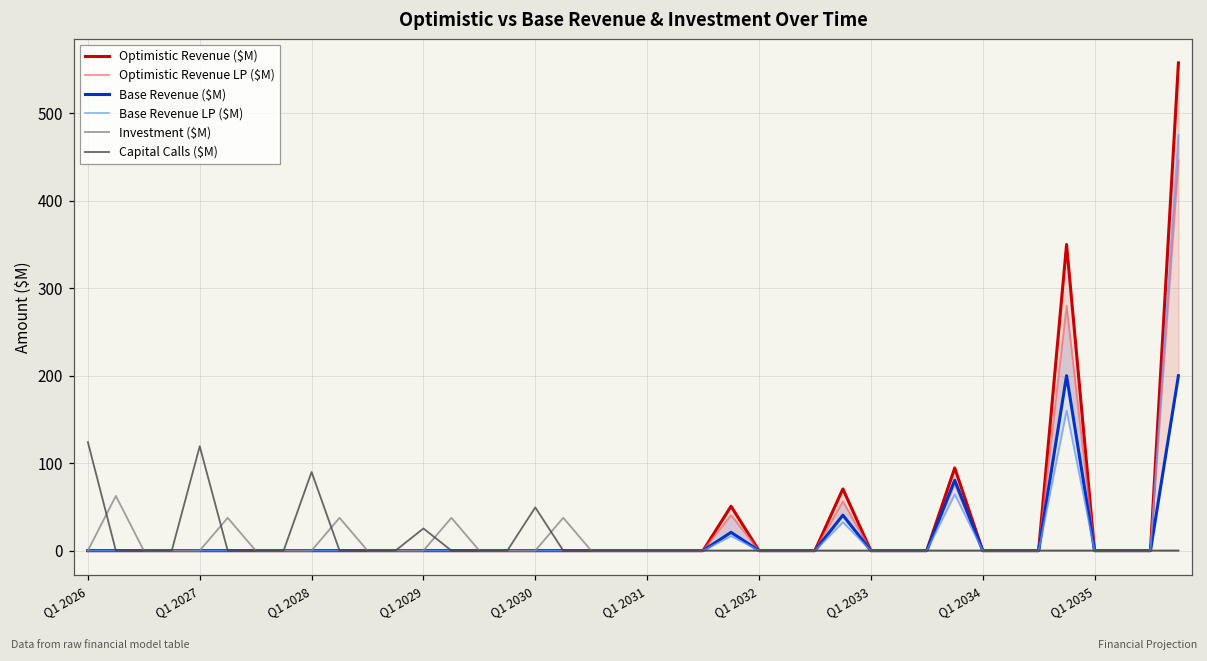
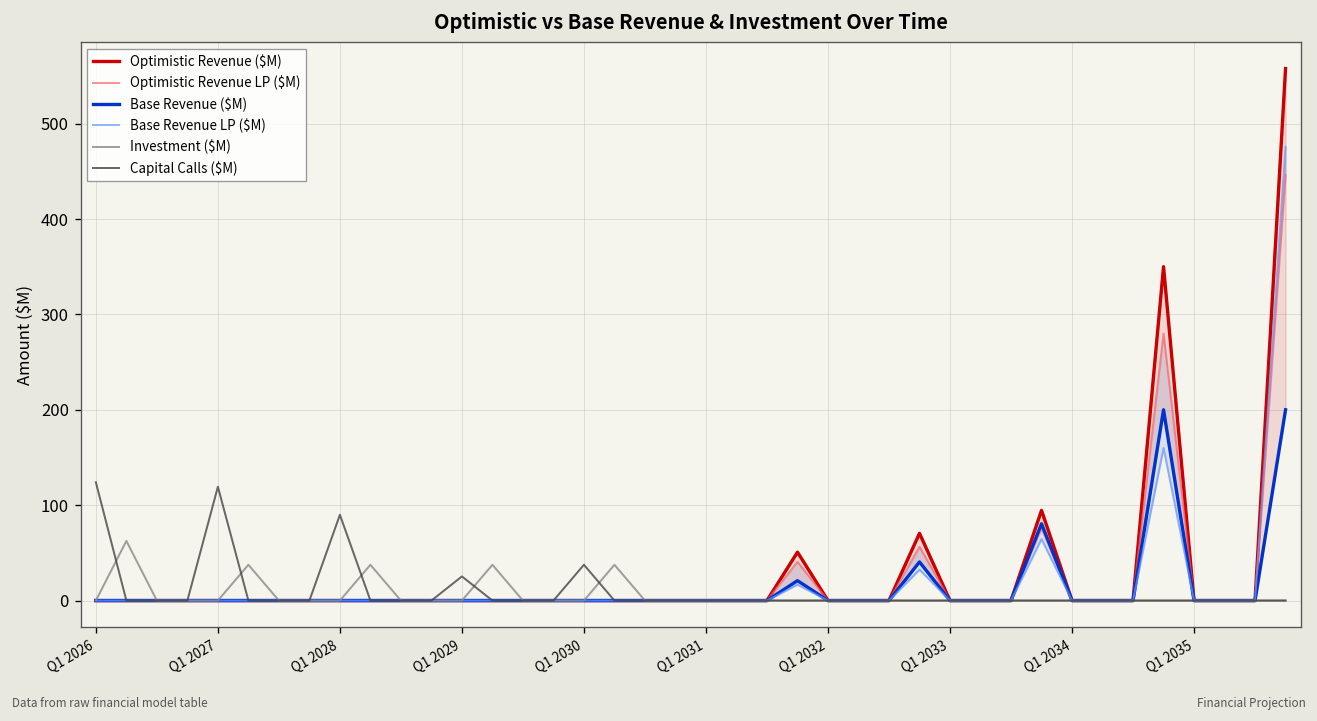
Capital Calls ($M), Q1 2030: 50 -> 40
